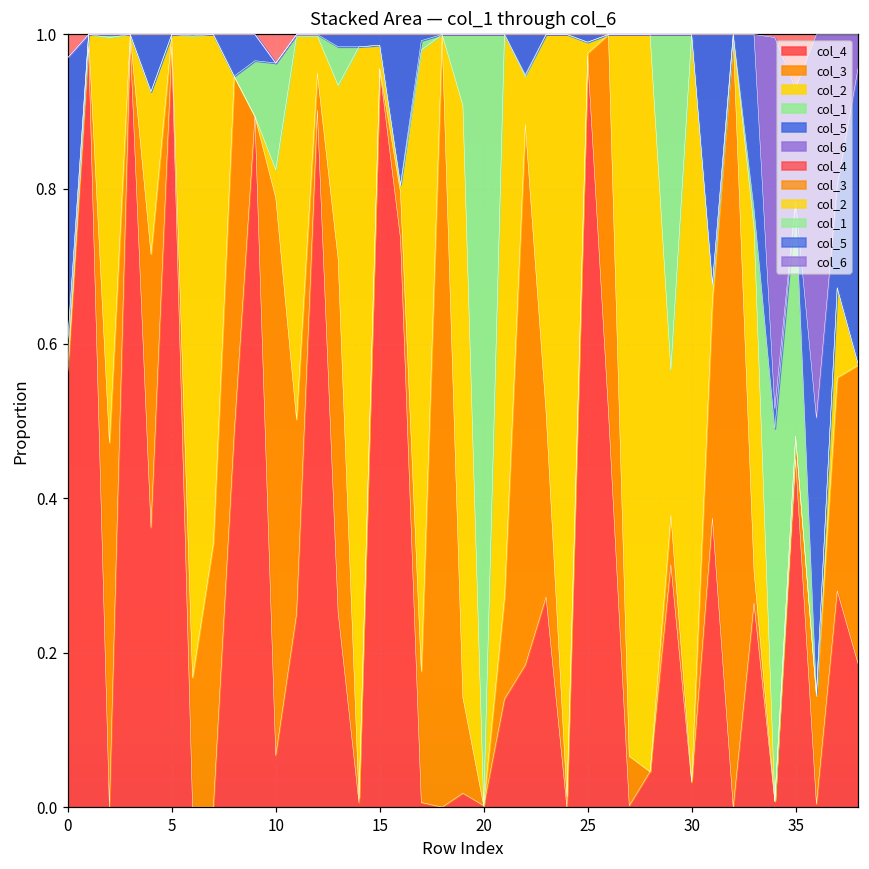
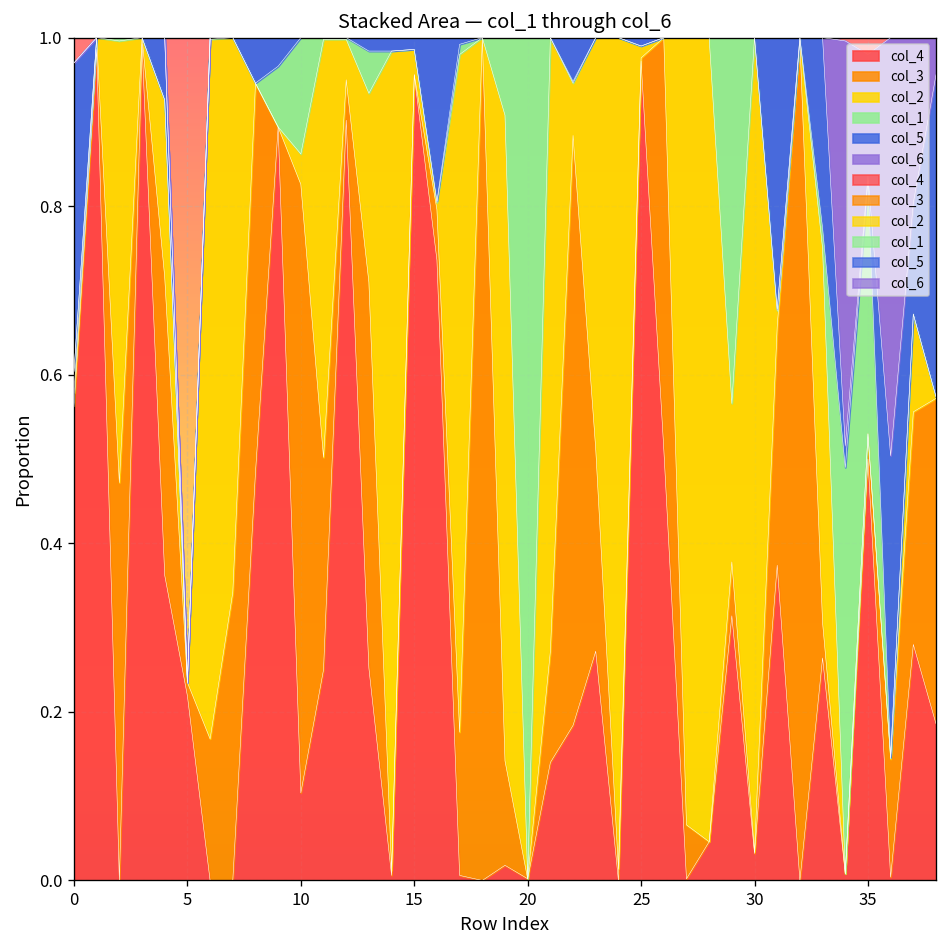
col_4, 5: 0.98 -> 0.22
col_4, 10: 0.07 -> 0.10
col_4, 35: 0.45 -> 0.50
